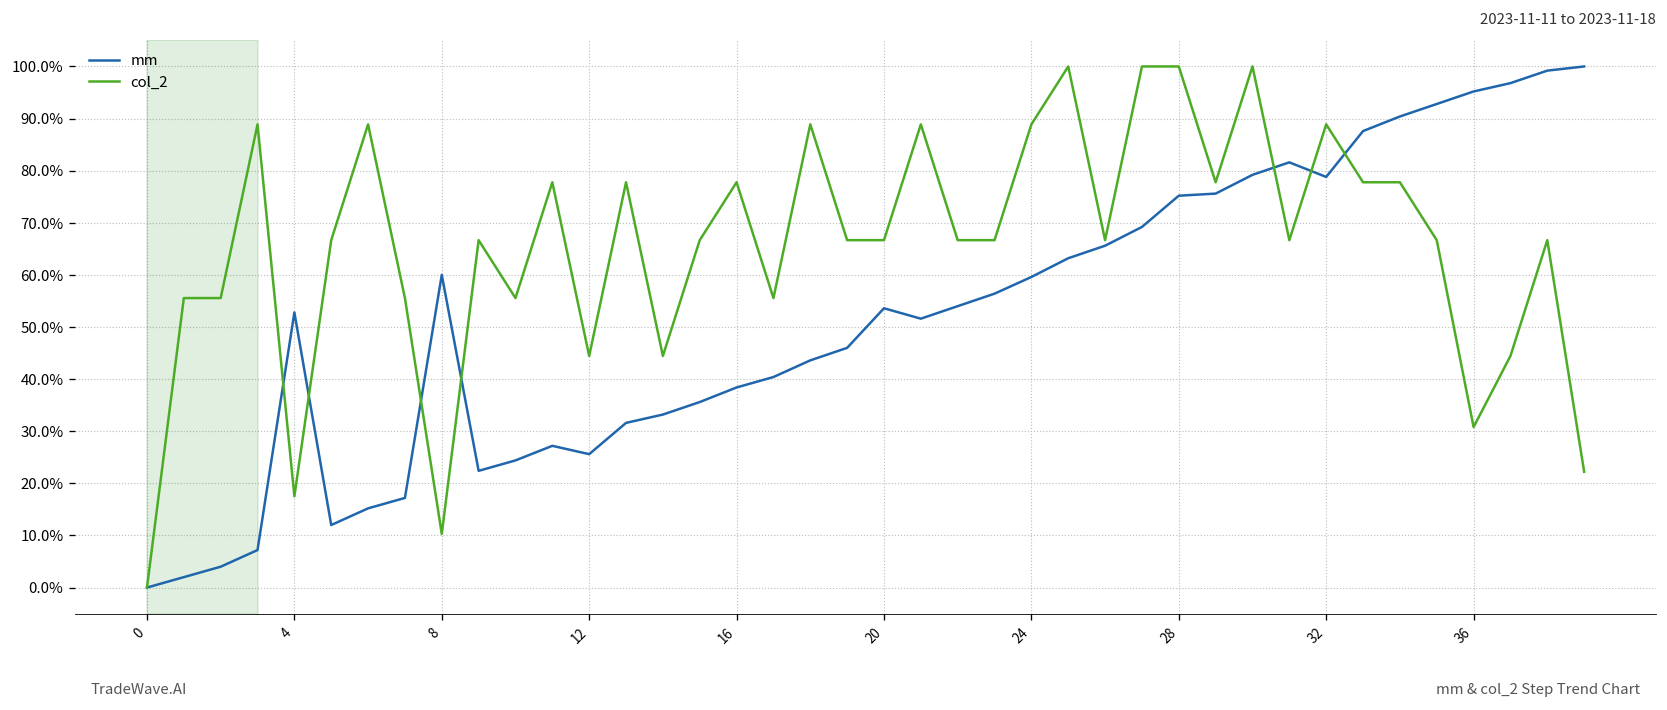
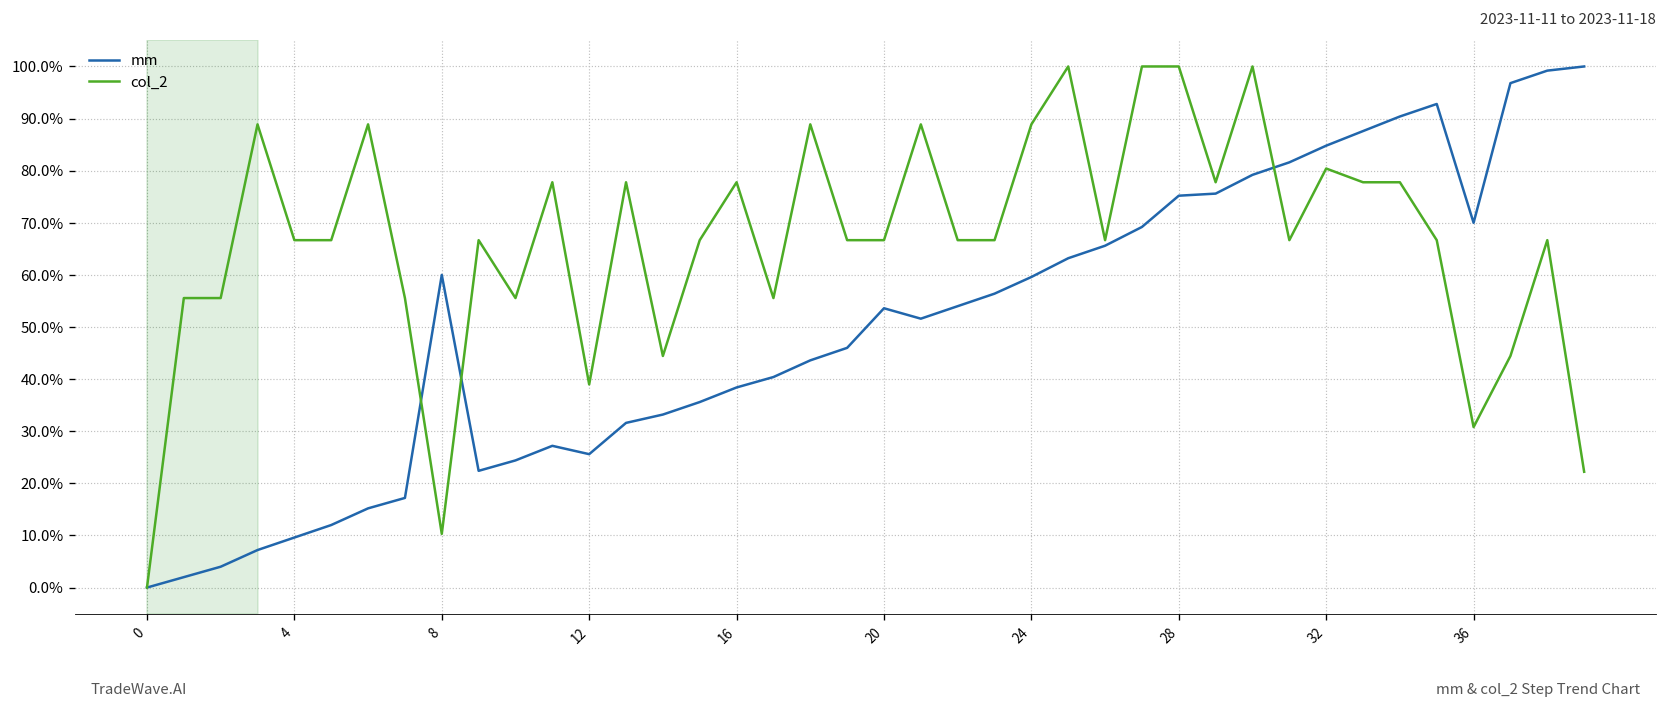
mm, 4: 53% -> 10%
col_2, 4: 18% -> 67%
col_2, 12: 44% -> 39%
mm, 32: 79% -> 85%
col_2, 32: 89% -> 80%
mm, 36: 95% -> 70%
